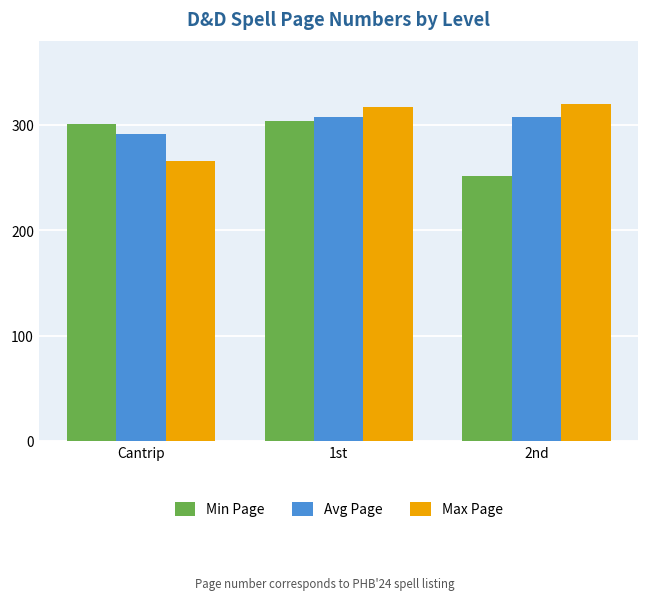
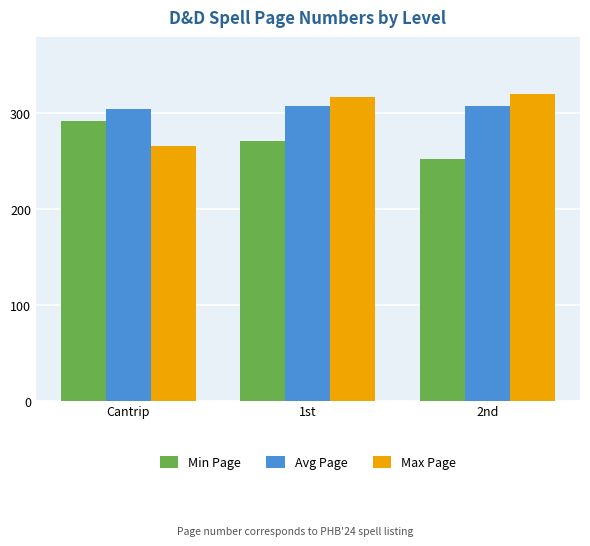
Min Page, Cantrip: 300 -> 290
Avg Page, Cantrip: 290 -> 310
Min Page, 1st: 300 -> 270
